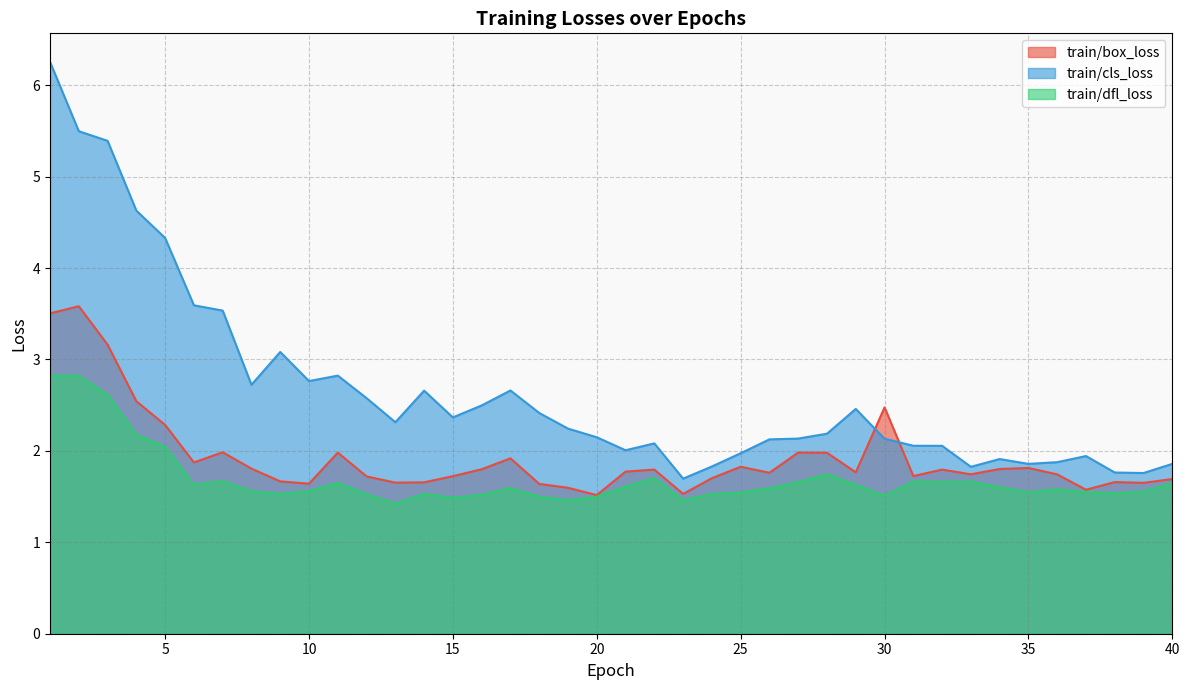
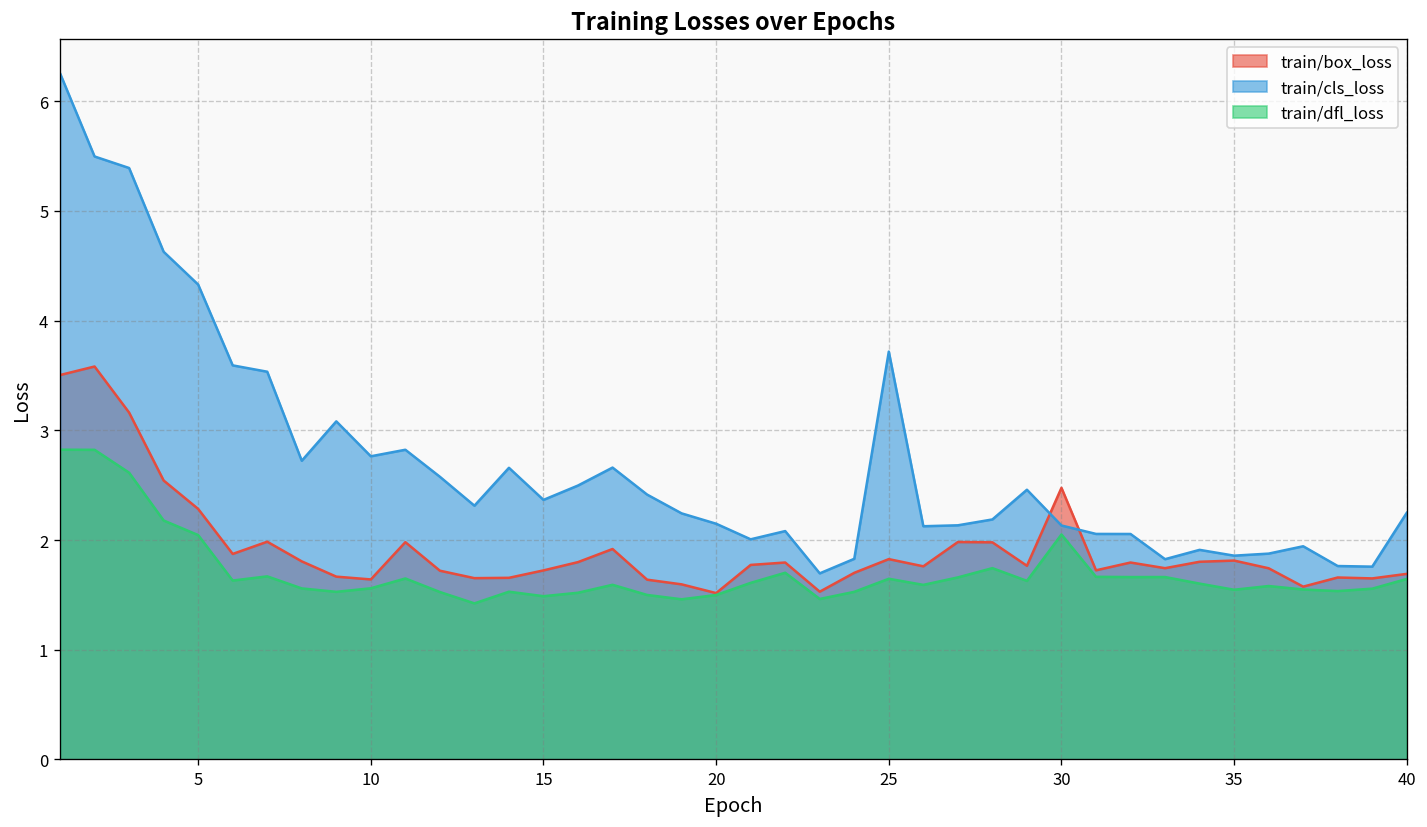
train/cls_loss, 25: 2.0 -> 3.7
train/dfl_loss, 25: 1.5 -> 1.6
train/dfl_loss, 30: 1.5 -> 2.1
train/cls_loss, 40: 1.9 -> 2.2
